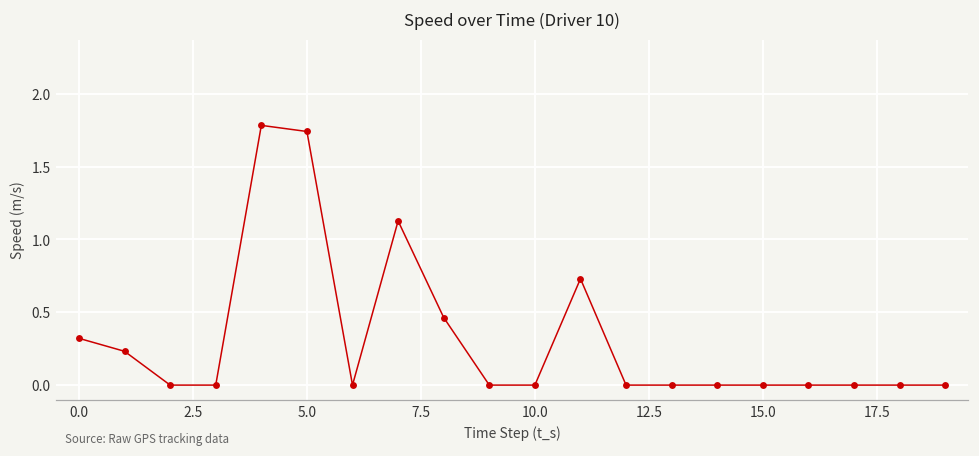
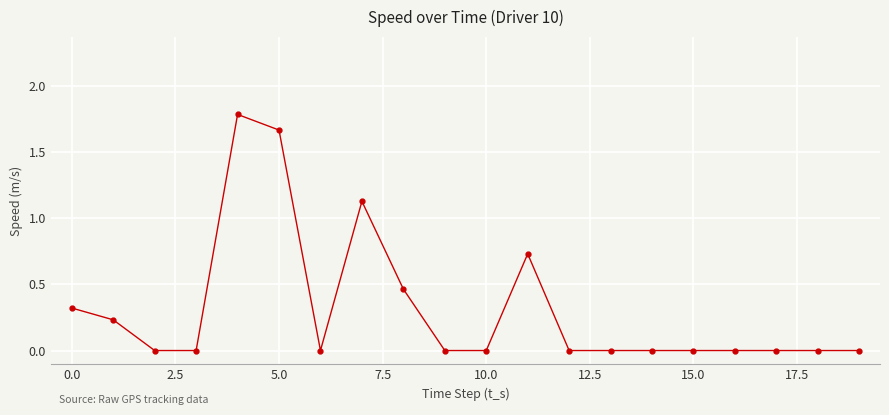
5.0: 1.74 -> 1.67
